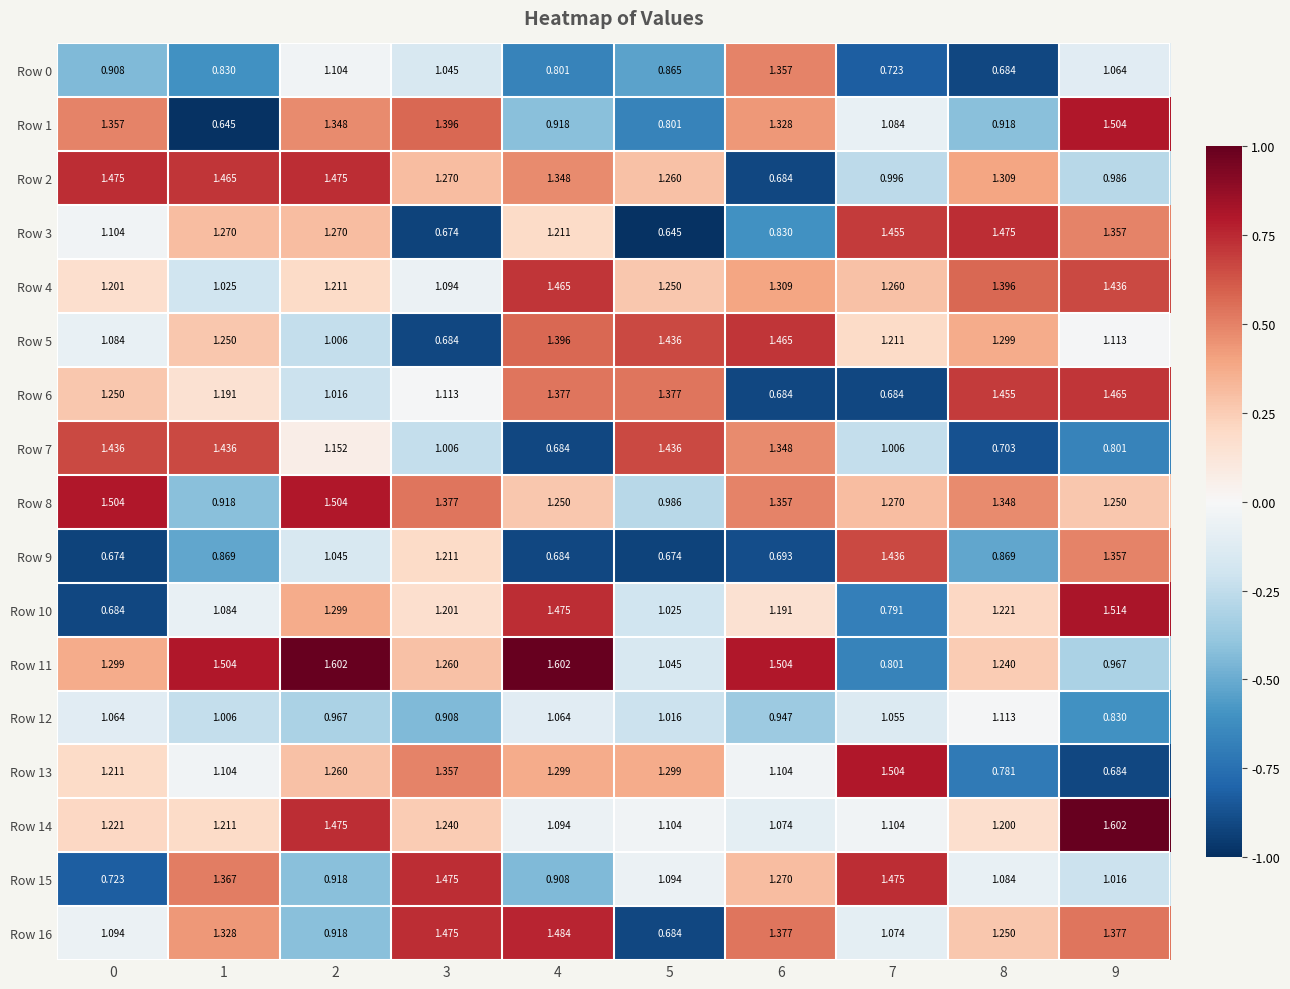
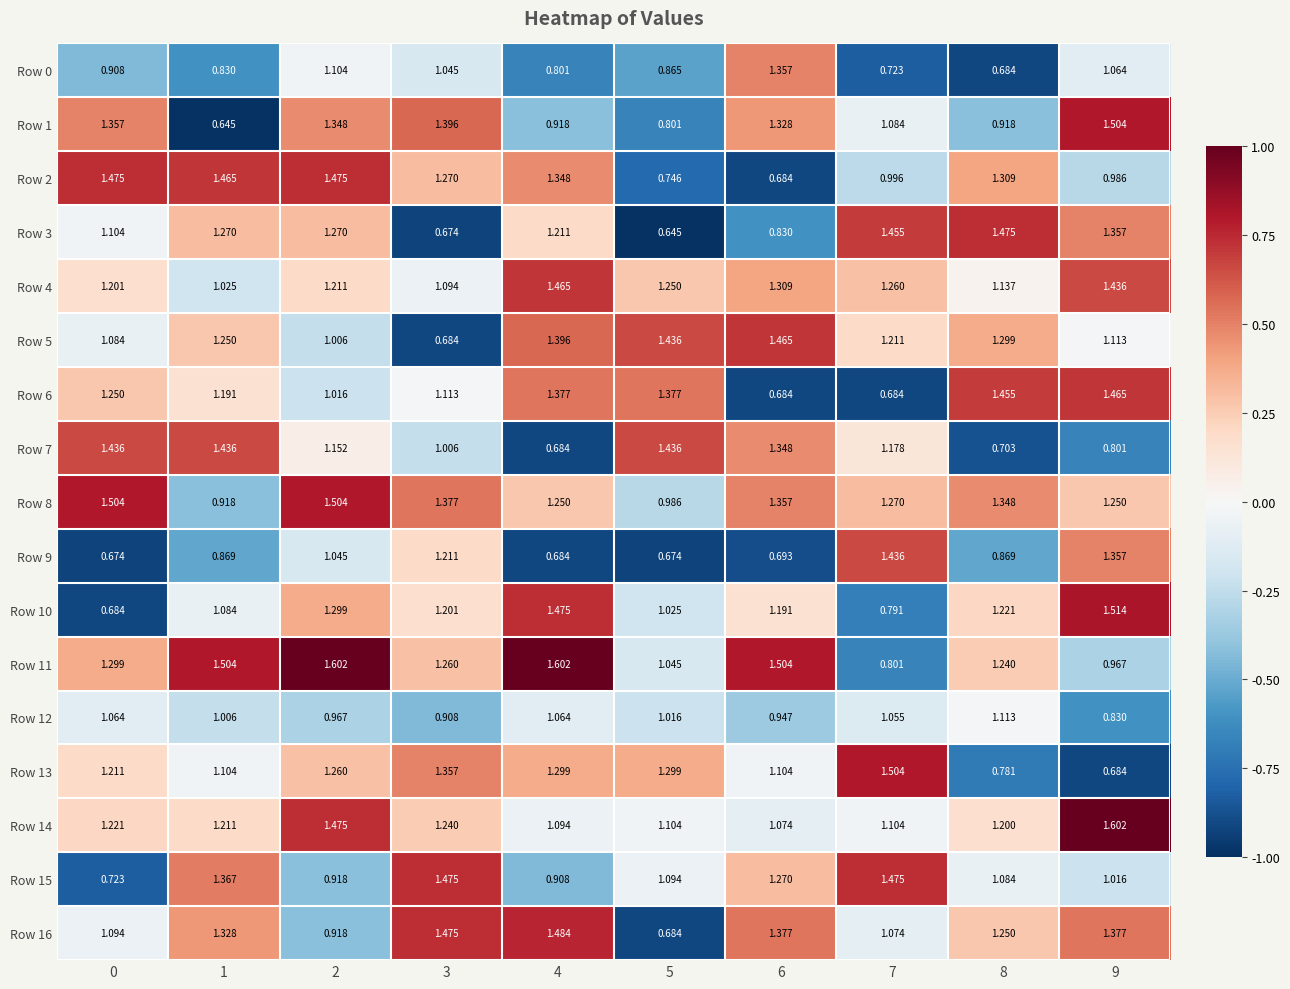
Row 2, 5: 1.260 -> 0.746
Row 4, 8: 1.396 -> 1.137
Row 7, 7: 1.006 -> 1.178
